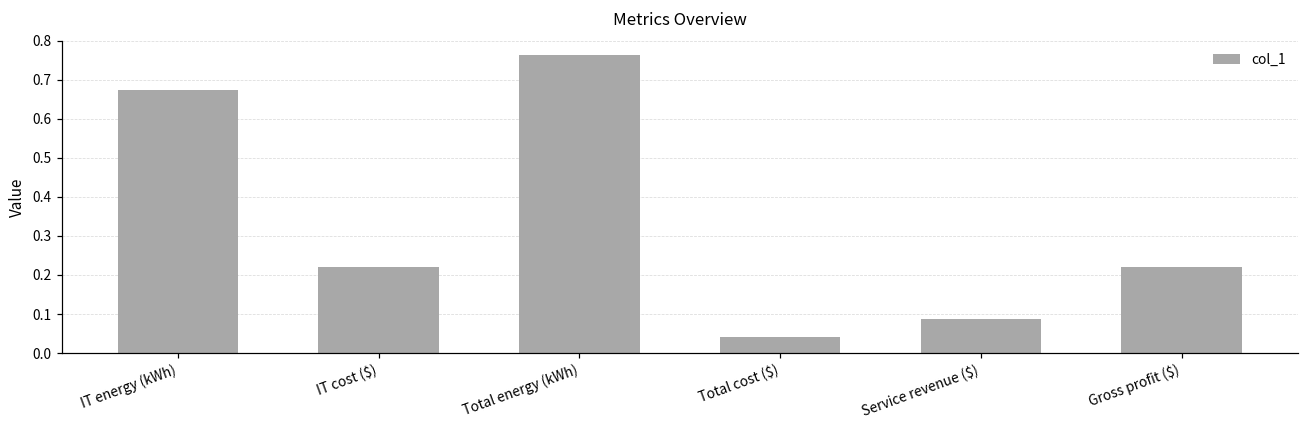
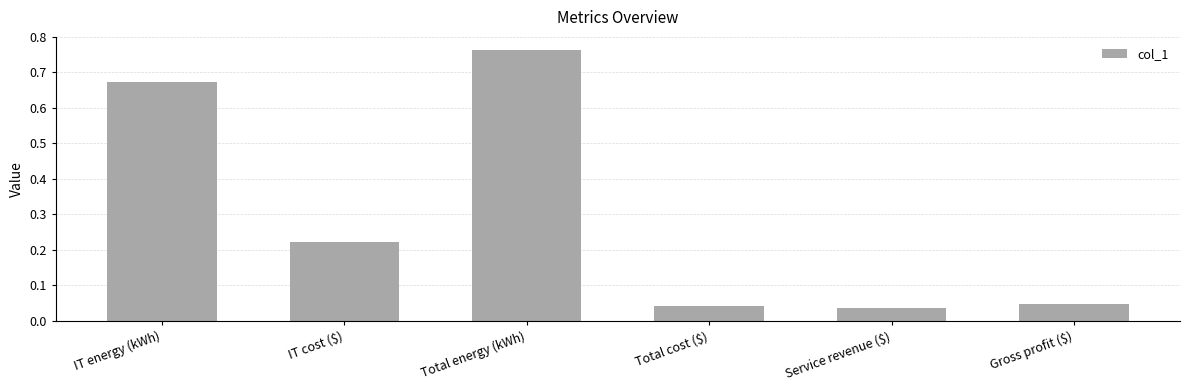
Service revenue ($): 0.09 -> 0.04
Gross profit ($): 0.22 -> 0.05
